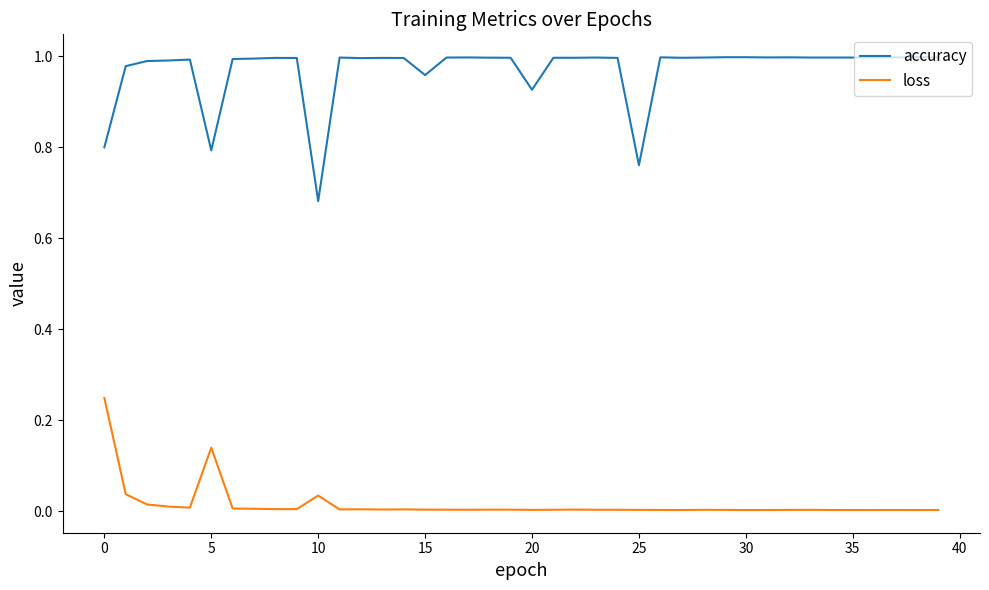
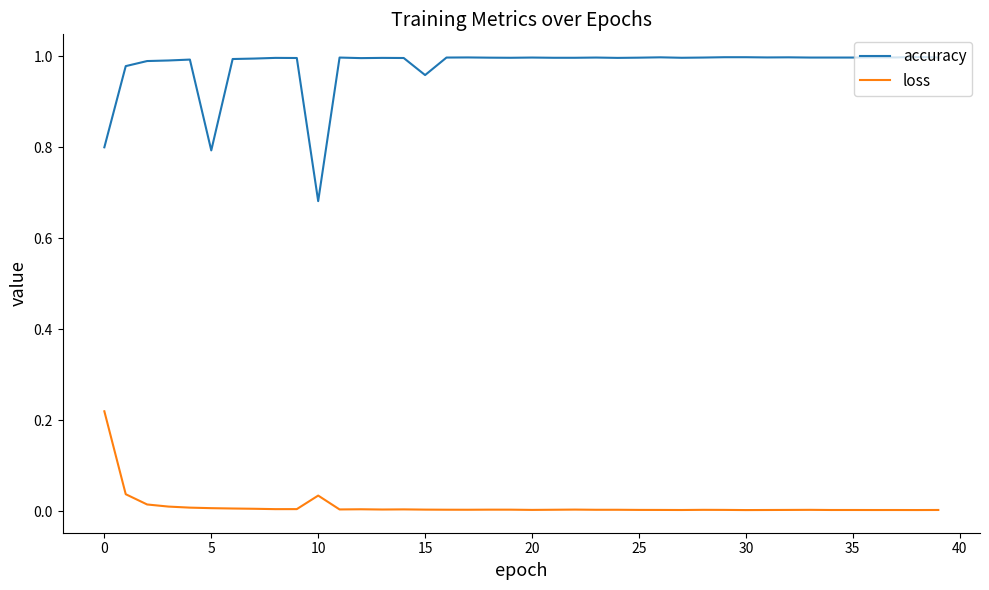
loss, 0: 0.25 -> 0.22
loss, 5: 0.14 -> 0.01
accuracy, 20: 0.93 -> 1.00
accuracy, 25: 0.76 -> 1.00
